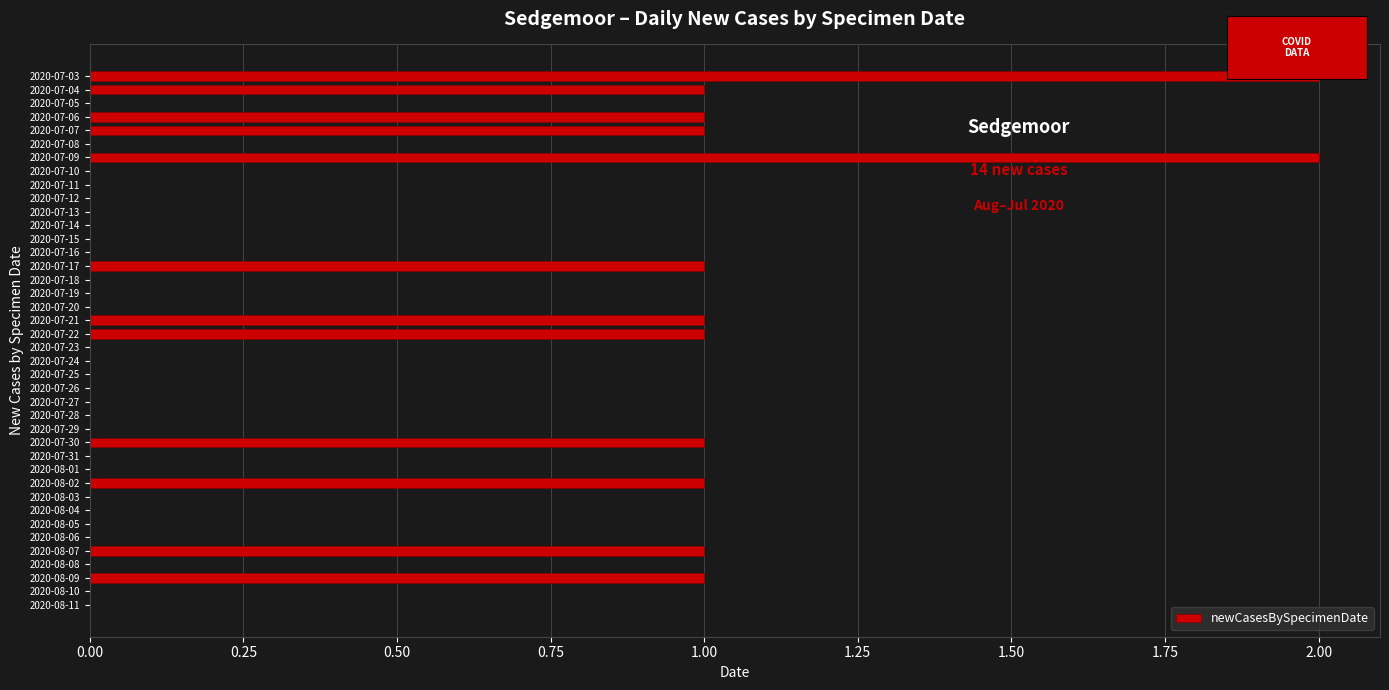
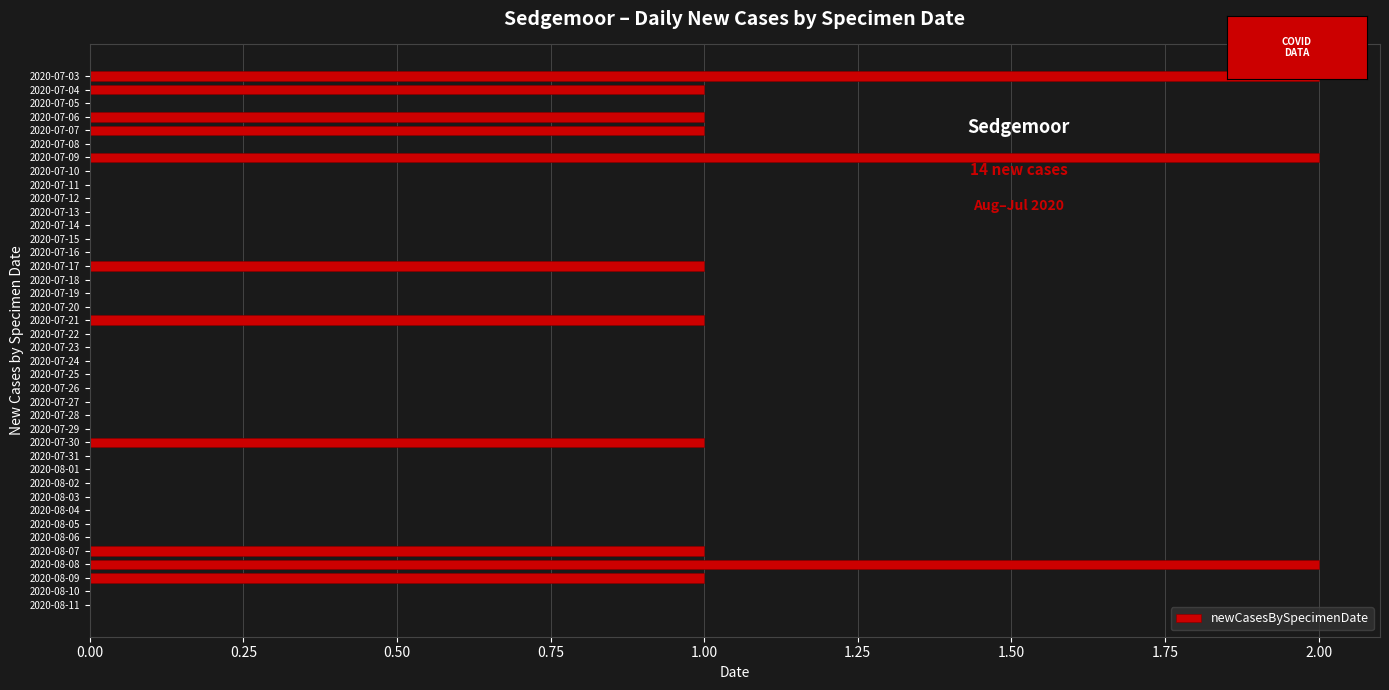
2020-07-22: 1 -> 0
2020-08-02: 1 -> 0
2020-08-08: 0 -> 2
